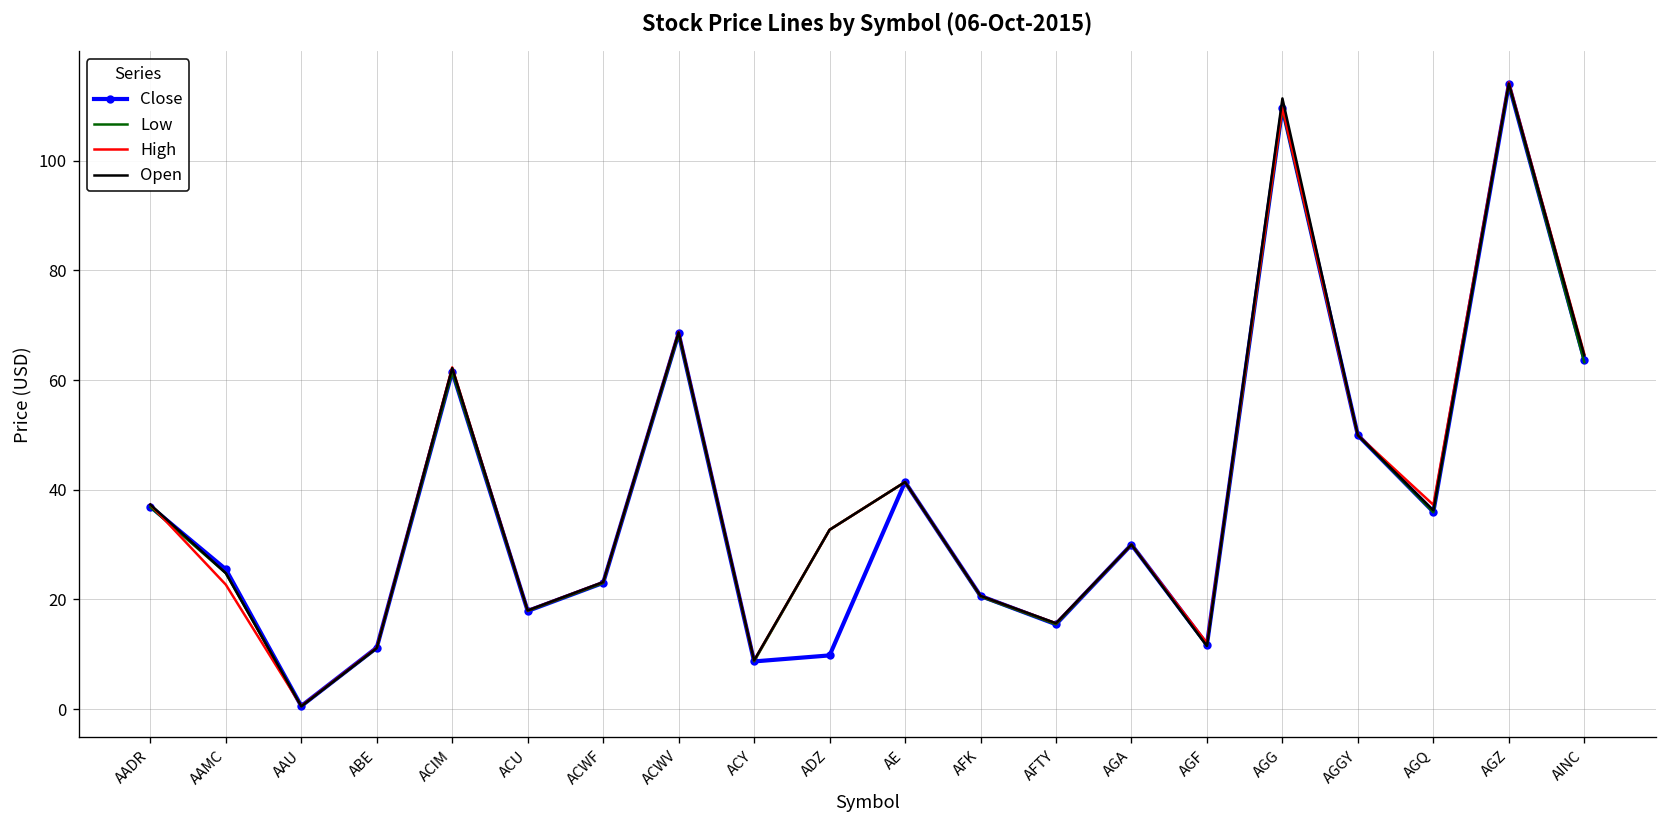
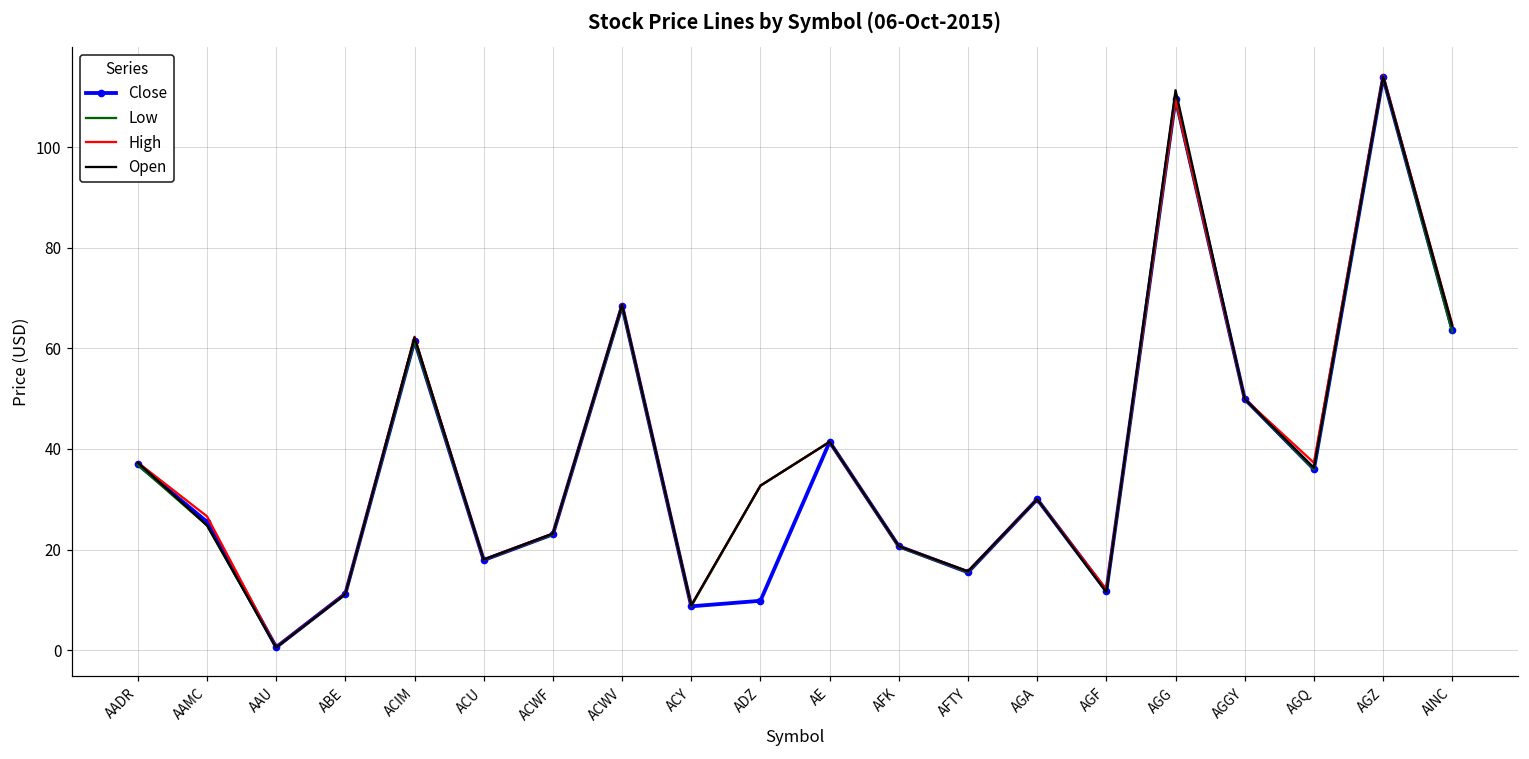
High, AAMC: 23 -> 27
